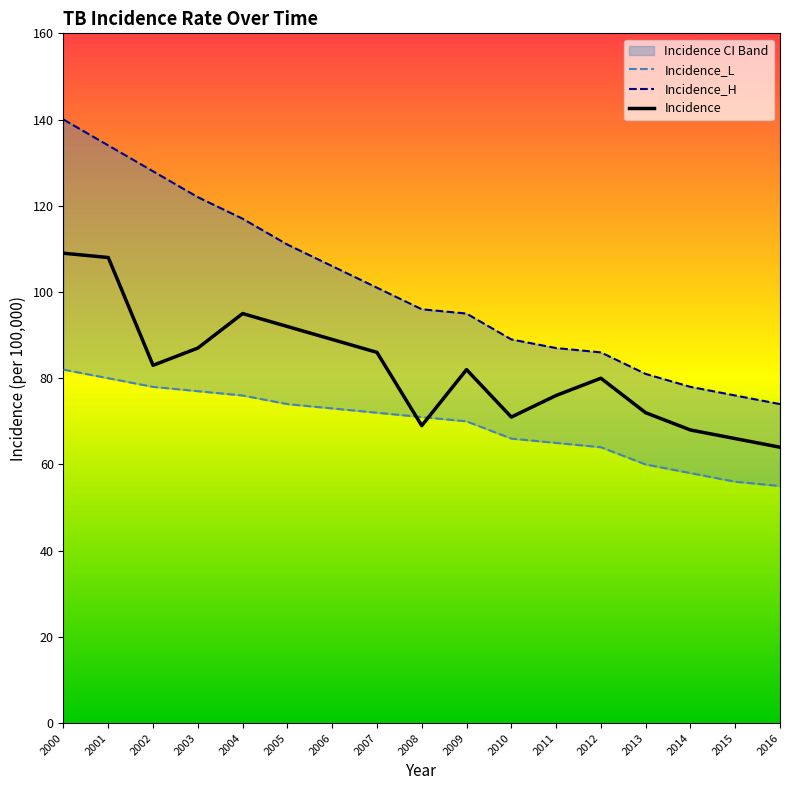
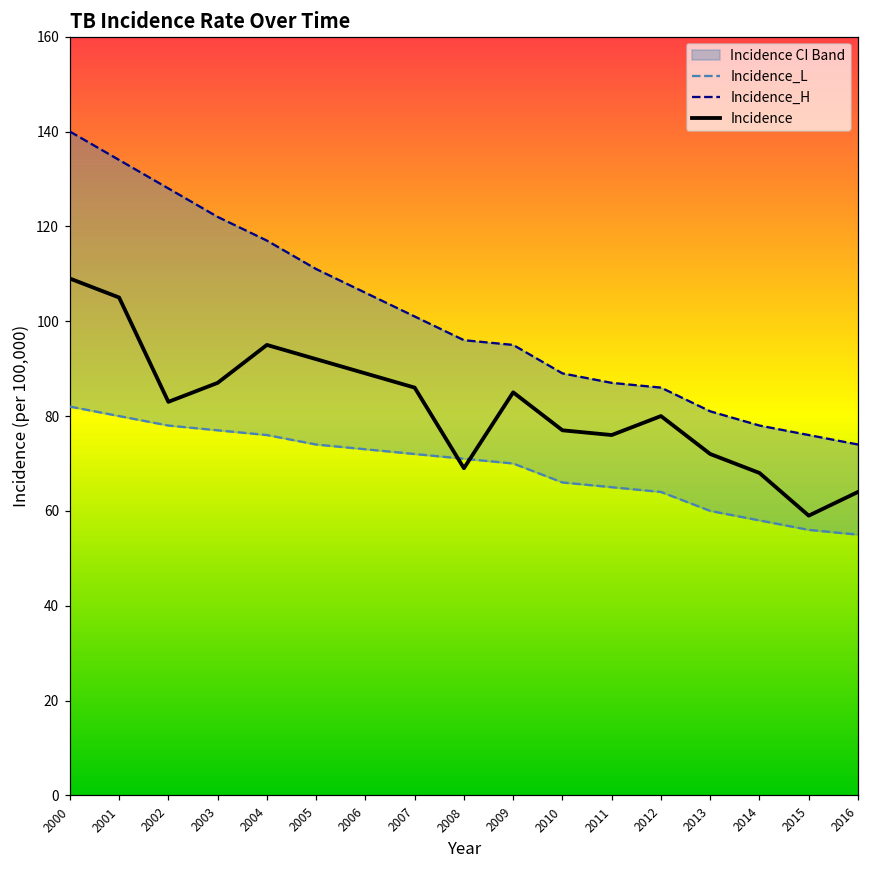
Incidence, 2001: 108 -> 105
Incidence, 2009: 82 -> 85
Incidence, 2010: 71 -> 77
Incidence, 2015: 66 -> 59
